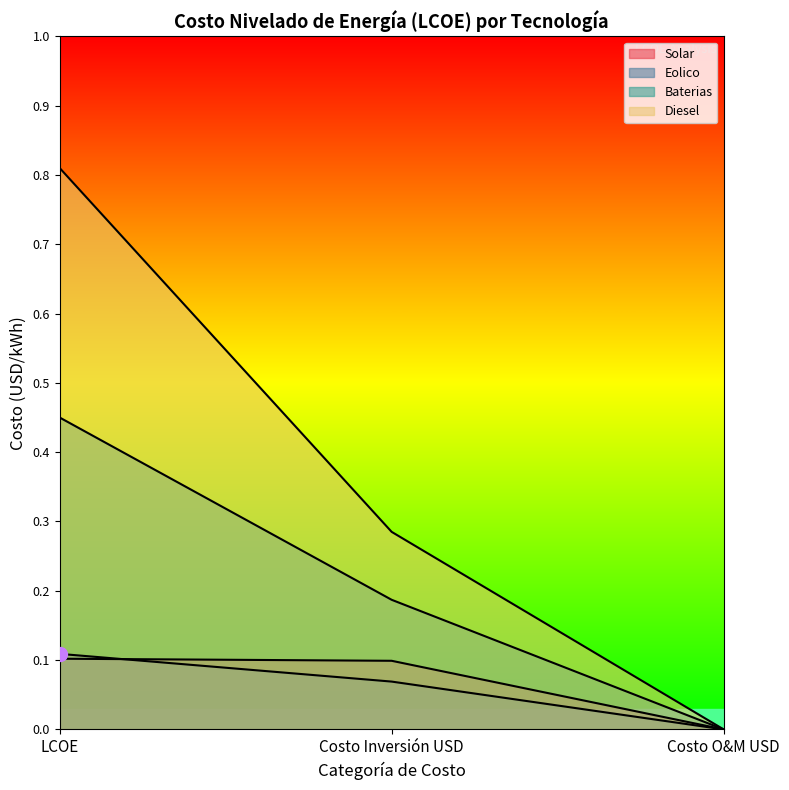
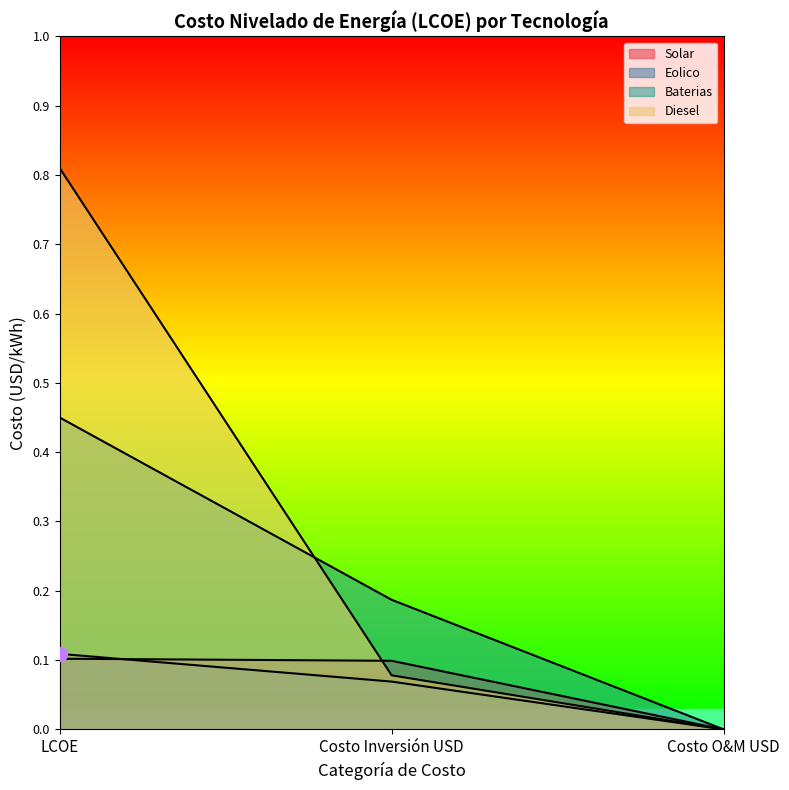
Diesel, Costo Inversión USD: 0.29 -> 0.08
